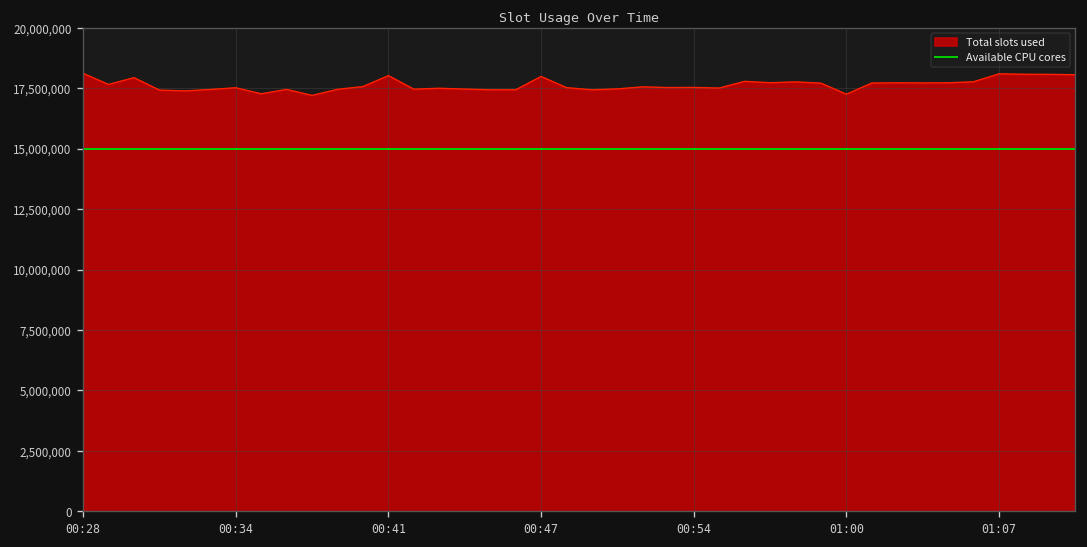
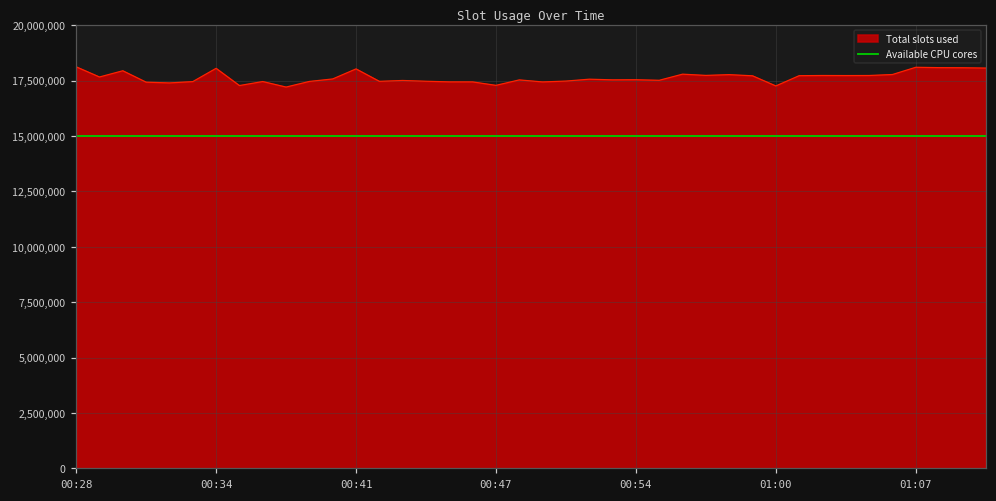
00:34: 17,500,000 -> 18,100,000
00:47: 18,000,000 -> 17,300,000
